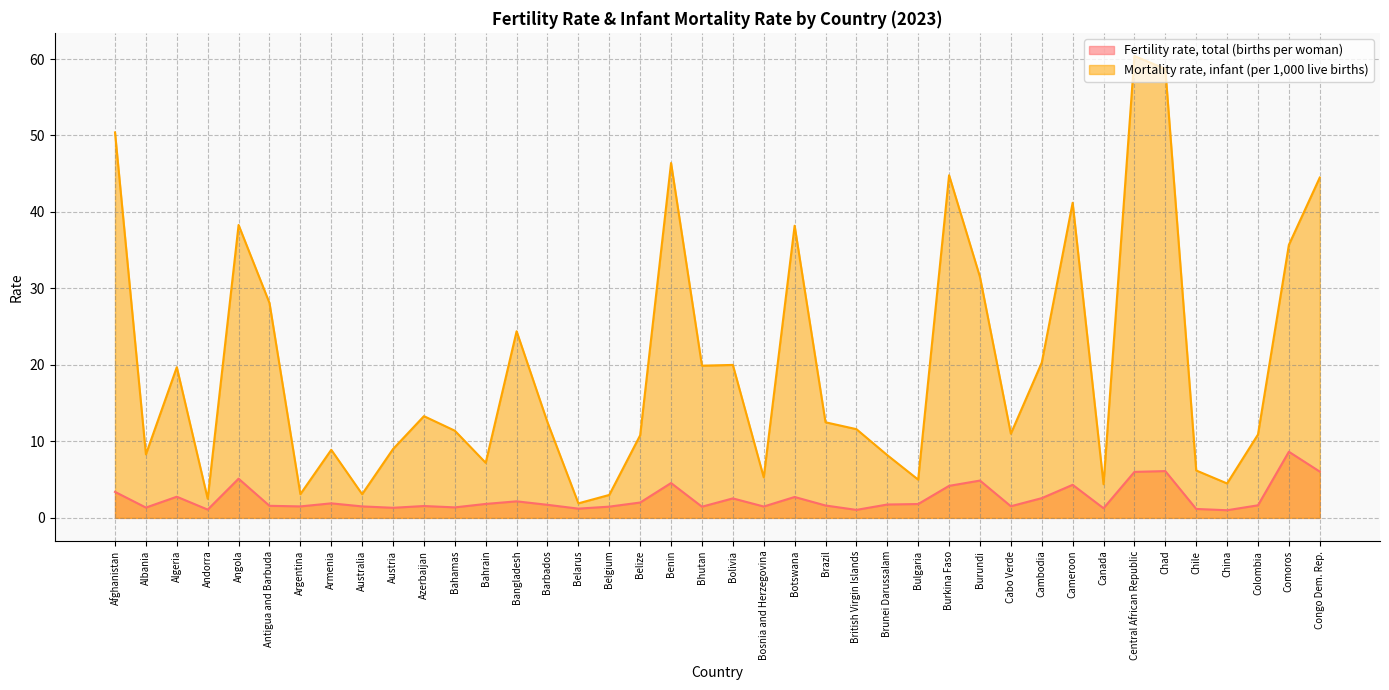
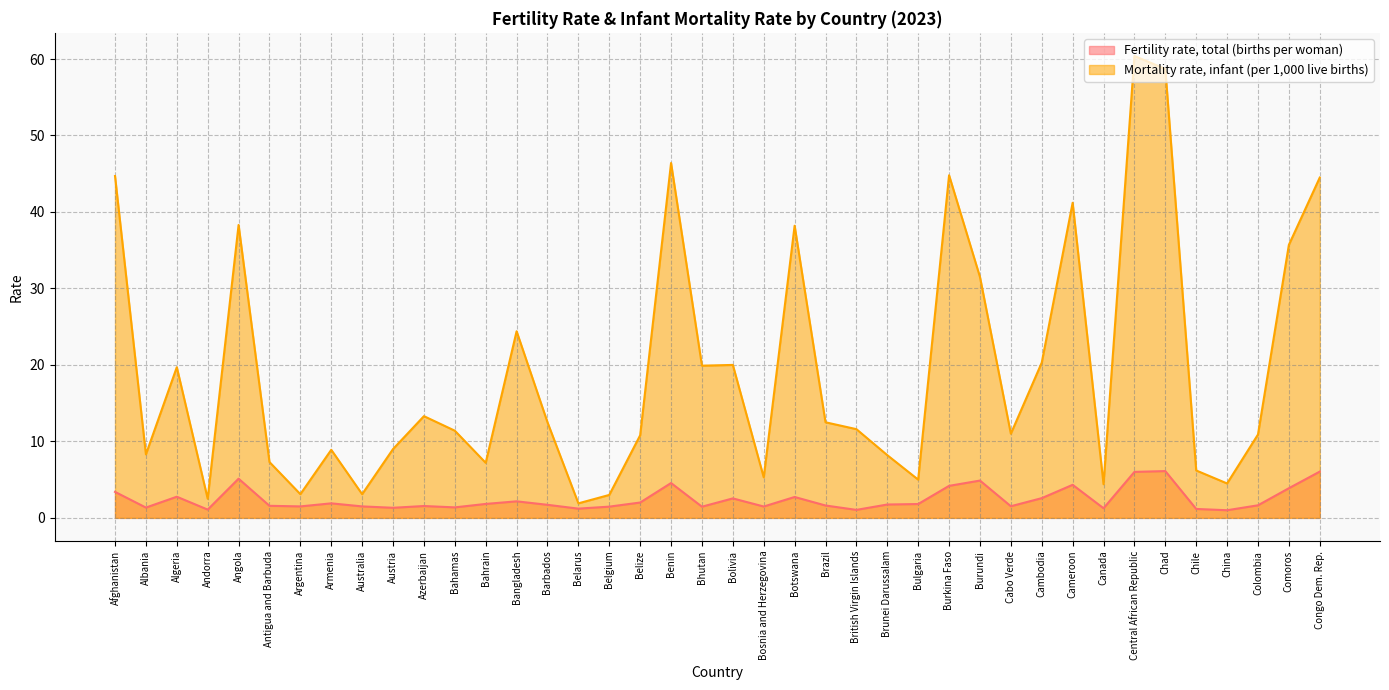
Mortality rate, infant (per 1,000 live births), Afghanistan: 50 -> 45
Mortality rate, infant (per 1,000 live births), Antigua and Barbuda: 28 -> 7
Fertility rate, total (births per woman), Comoros: 9 -> 4
